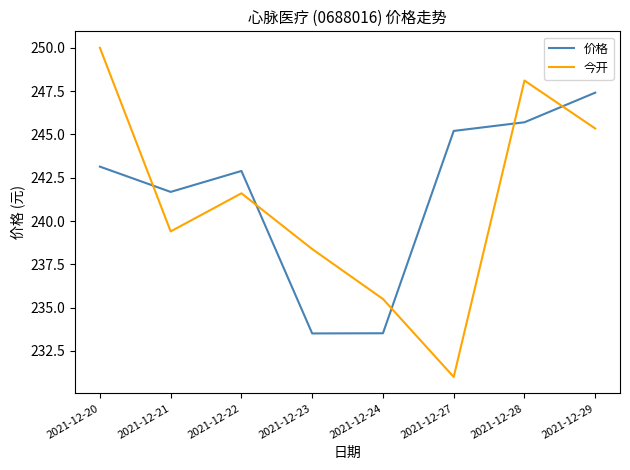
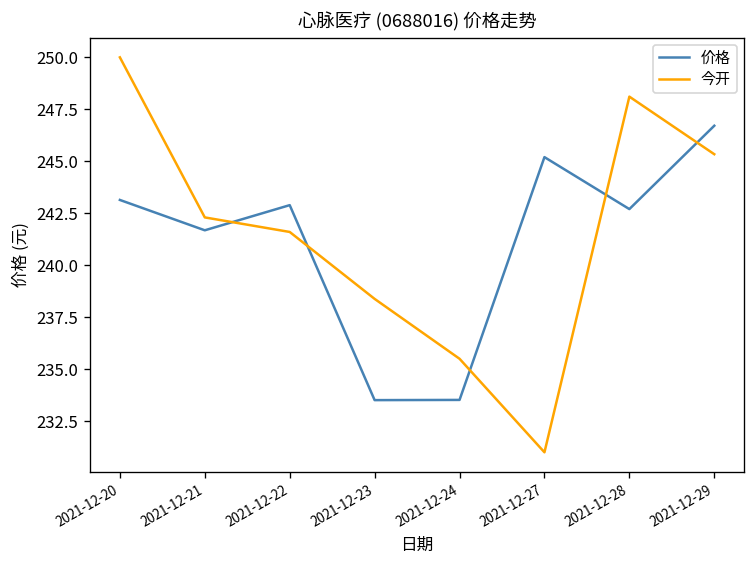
今开, 2021-12-21: 239.4 -> 242.3
价格, 2021-12-28: 245.7 -> 242.7
价格, 2021-12-29: 247.4 -> 246.7
